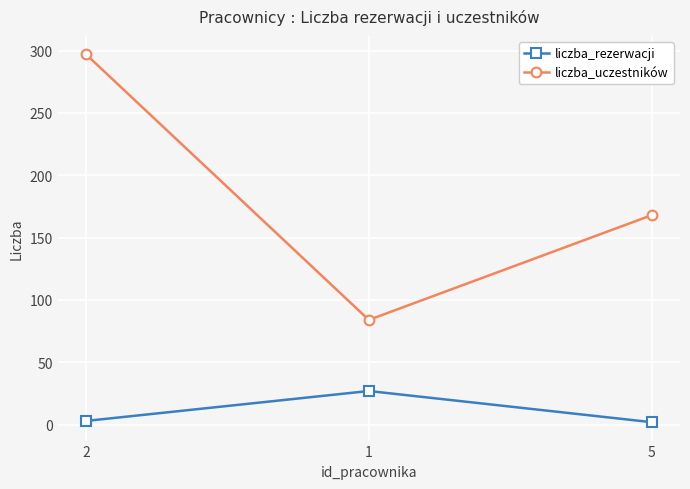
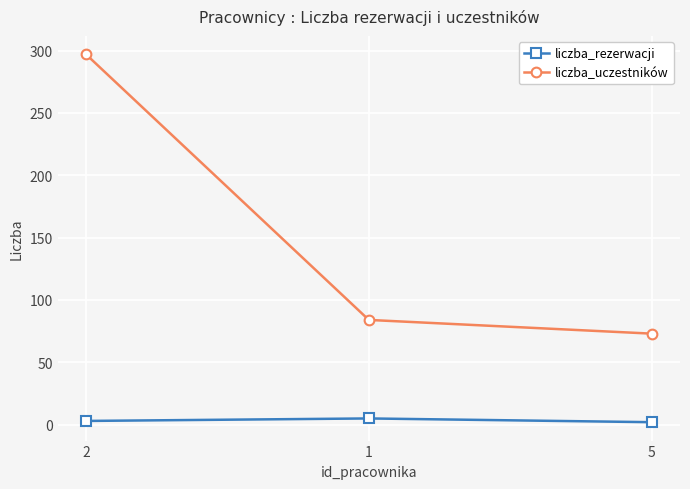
liczba_rezerwacji, 1: 27 -> 5
liczba_uczestników, 5: 168 -> 73
